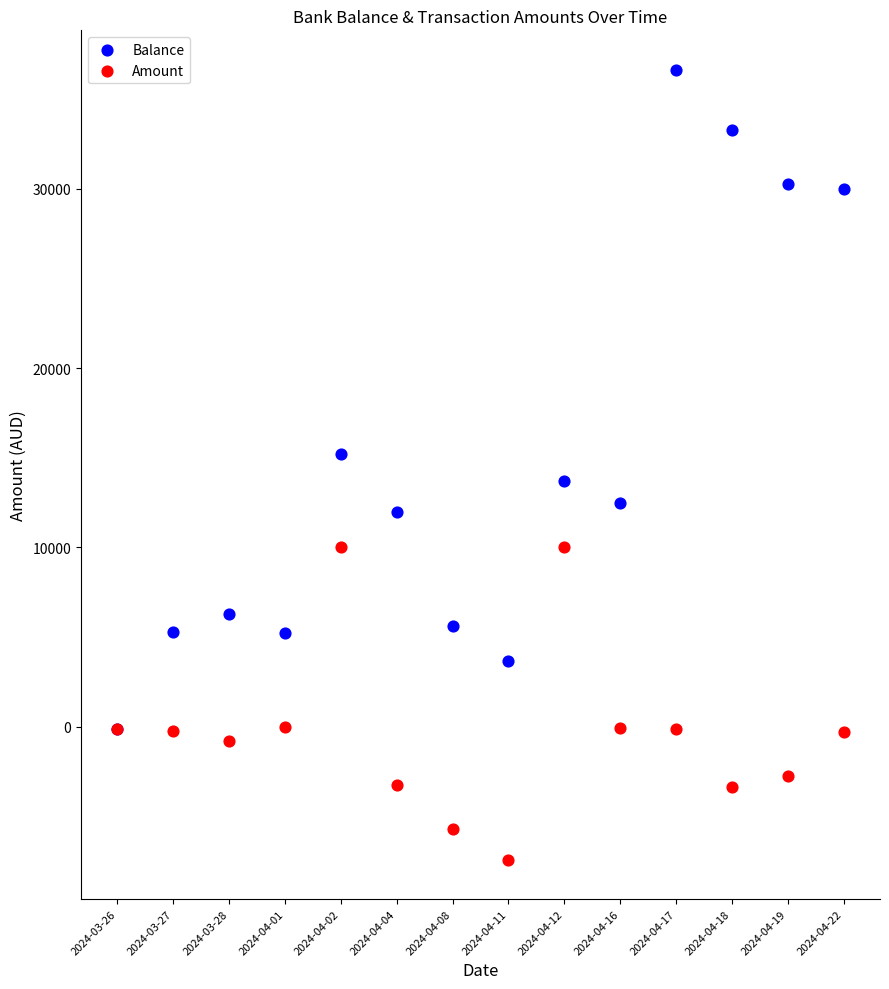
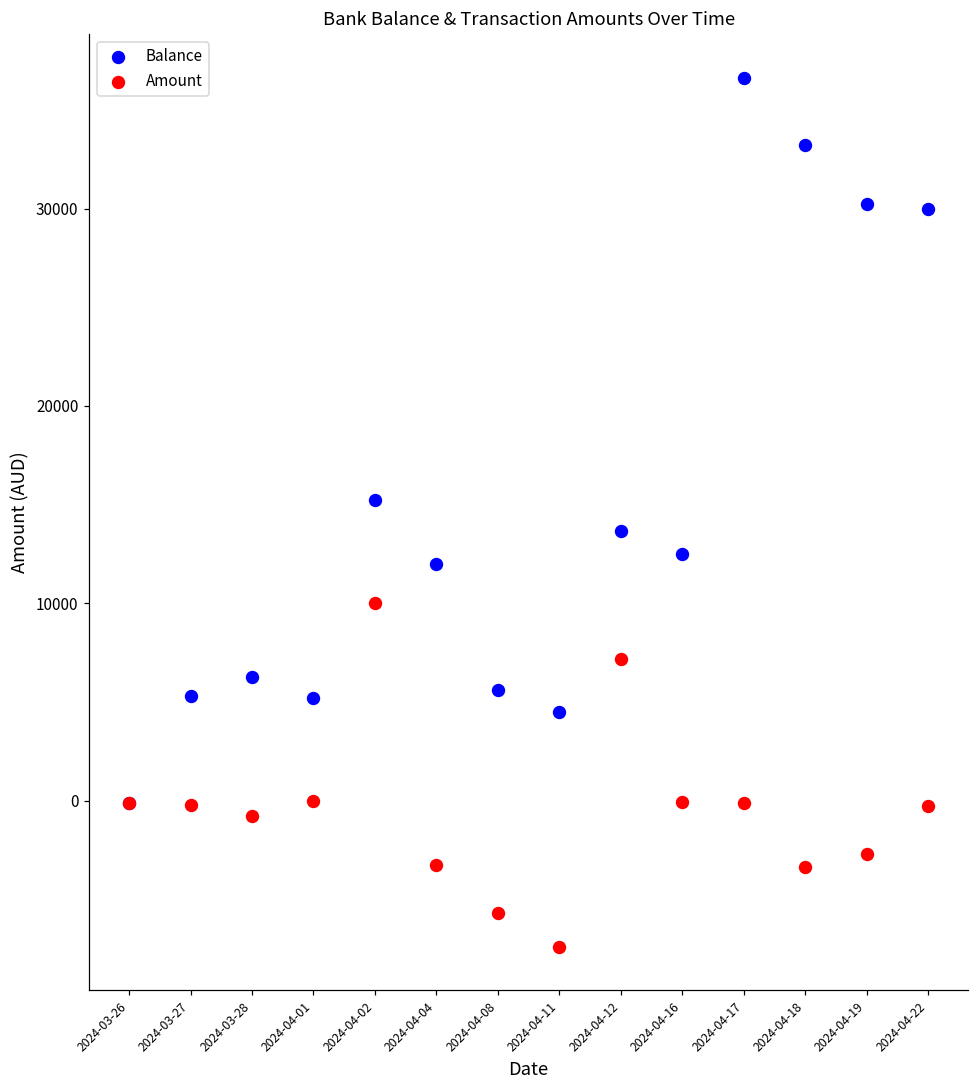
Balance, 2024-04-11: 3700 -> 4500
Amount, 2024-04-12: 10000 -> 7200
